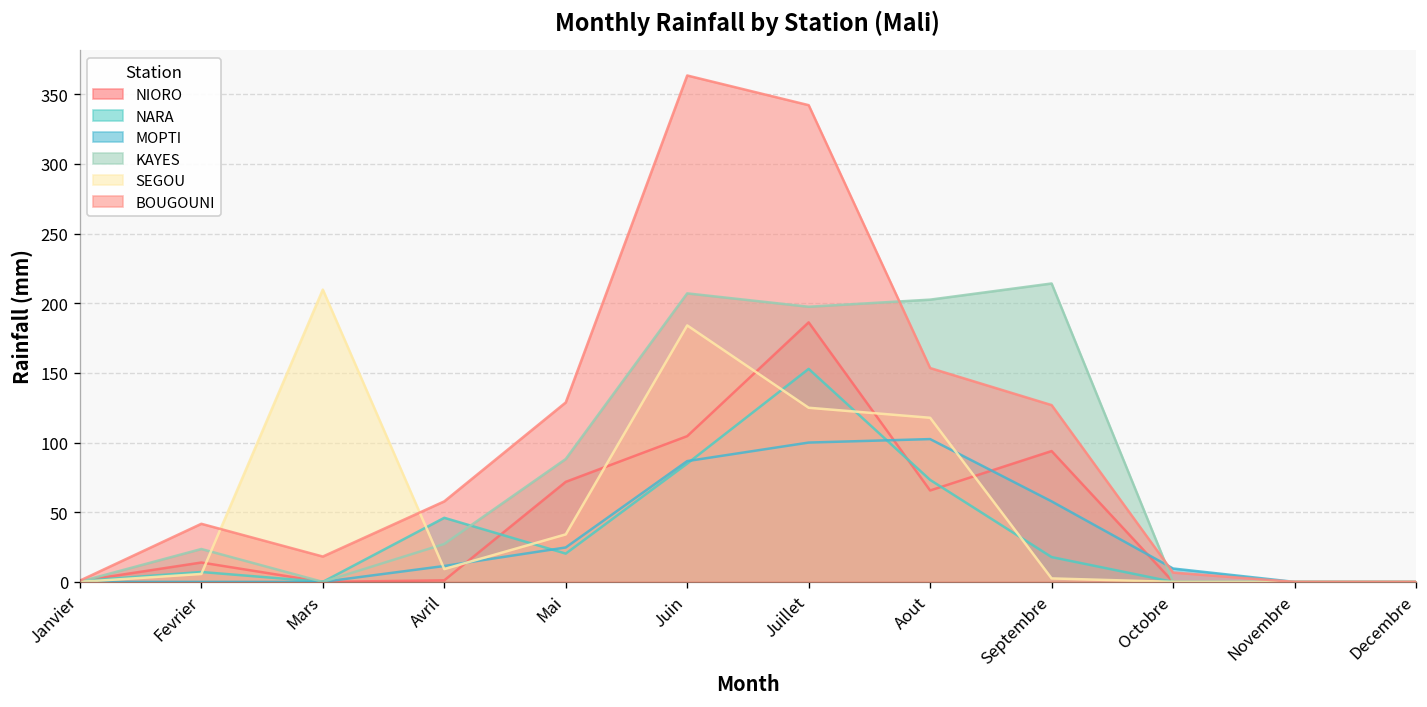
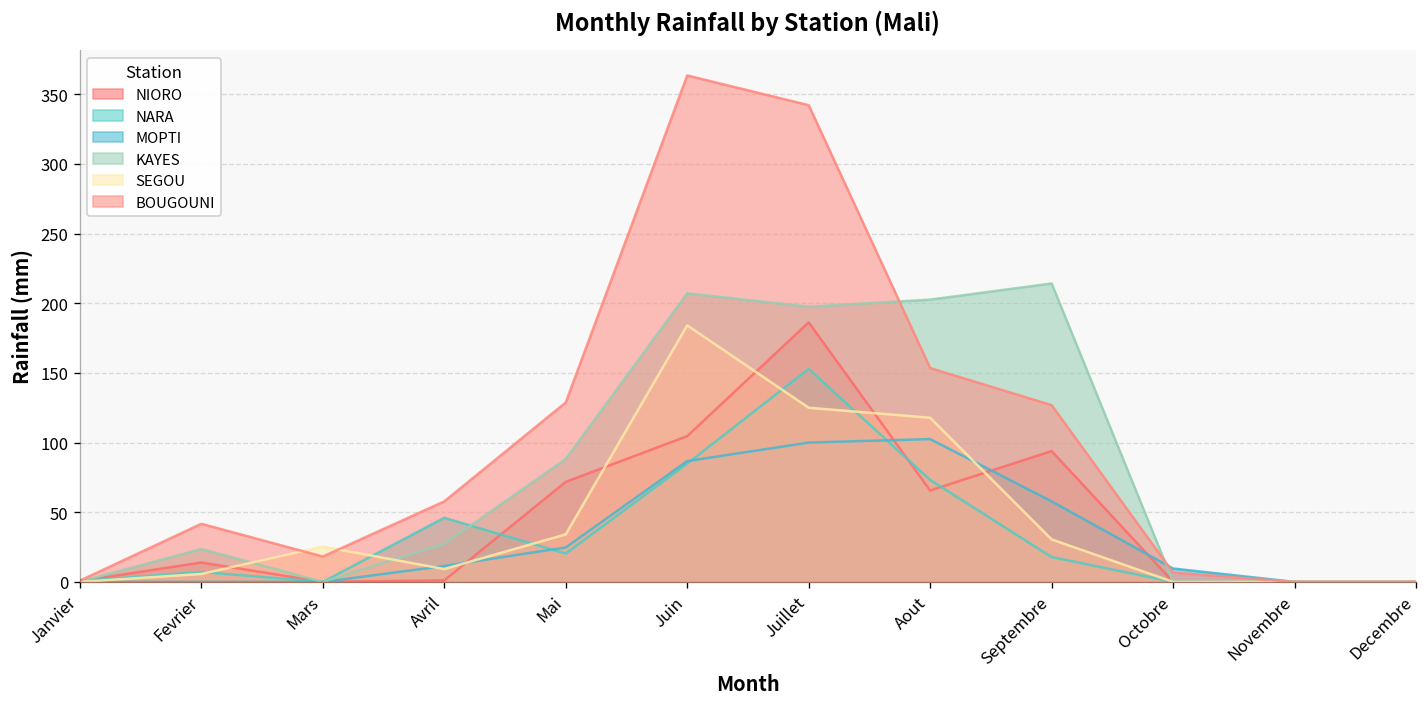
SEGOU, Mars: 210 -> 25
SEGOU, Septembre: 3 -> 31
